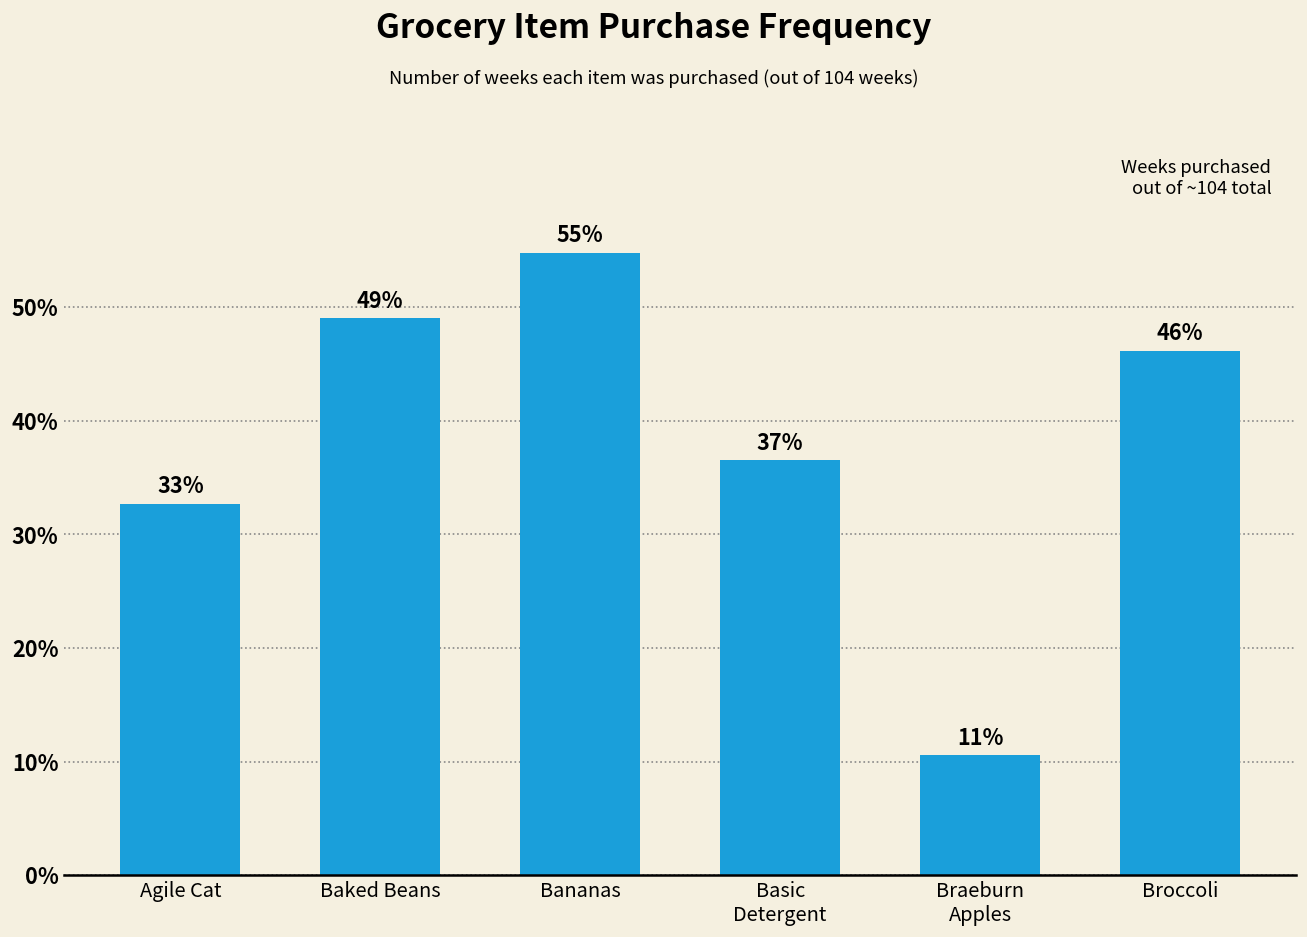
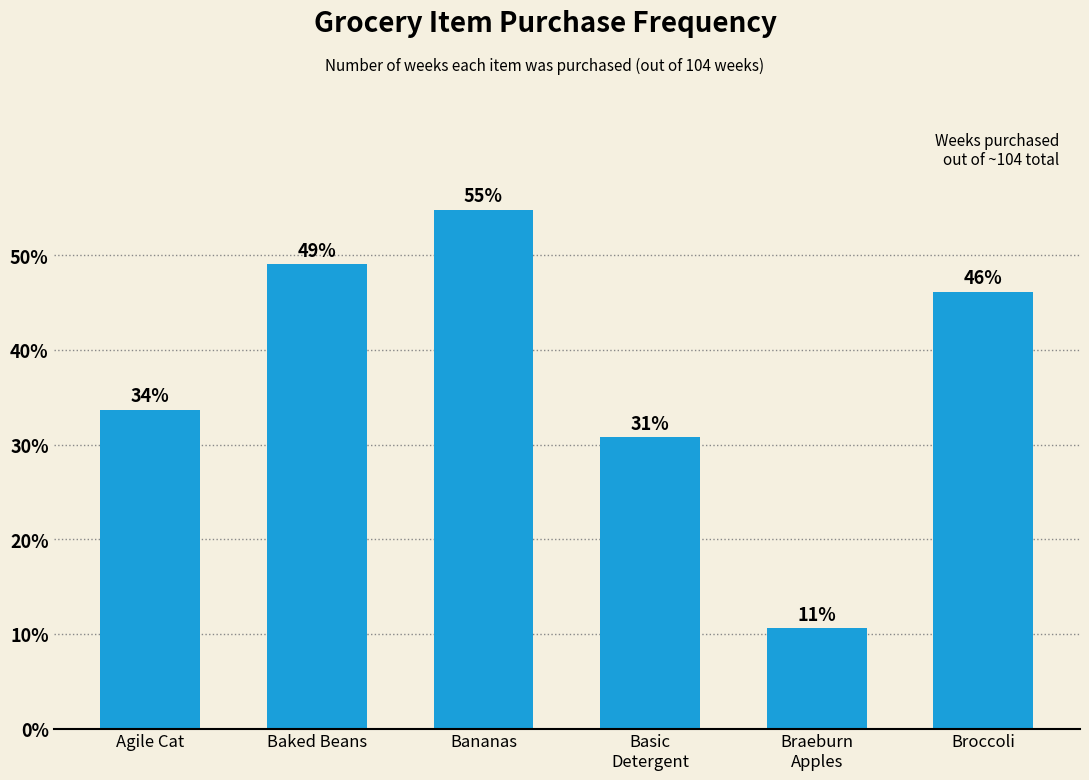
Agile Cat: 33% -> 34%
Basic Detergent: 37% -> 31%
